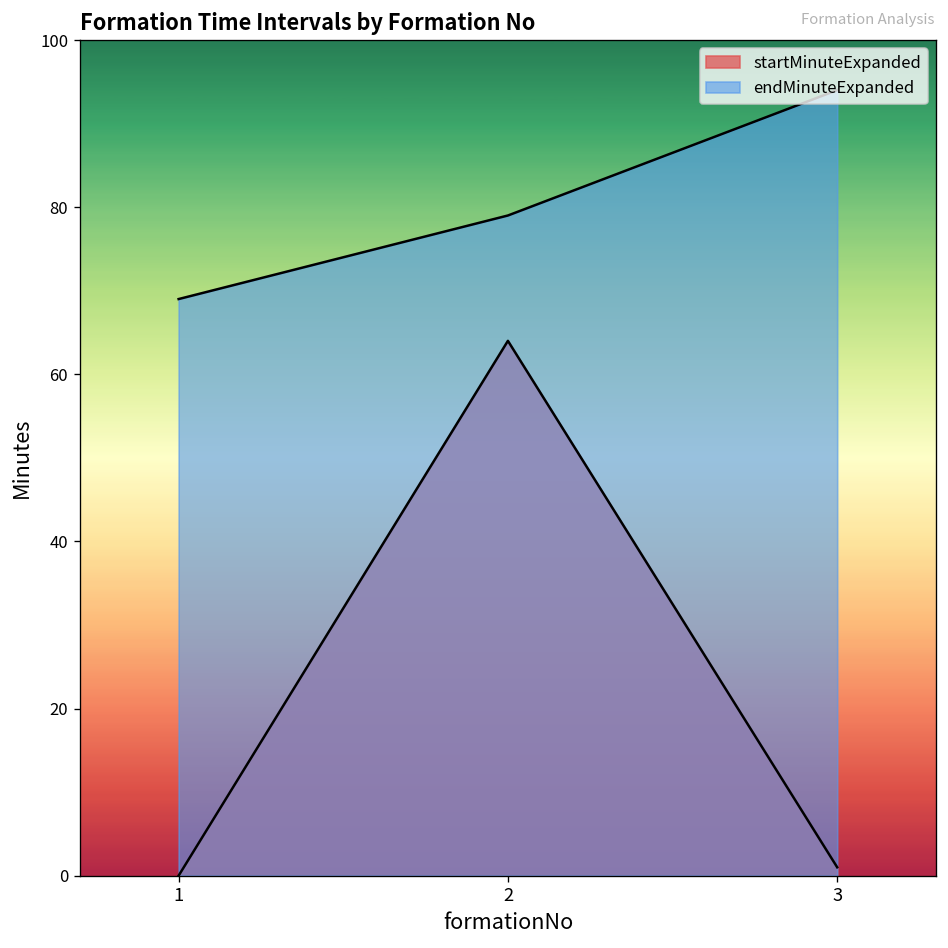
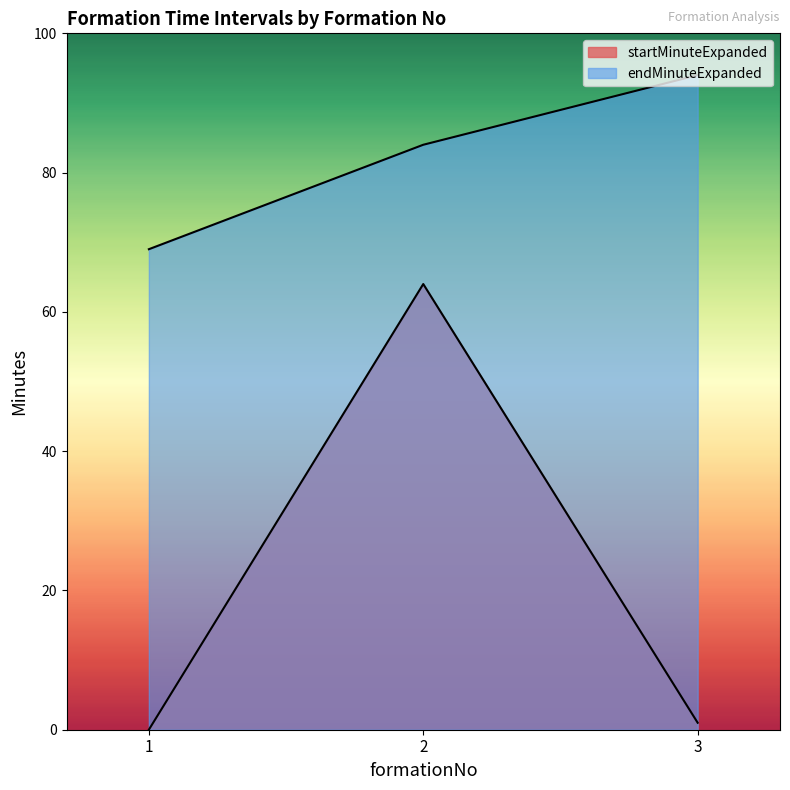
endMinuteExpanded, 2: 79 -> 84
